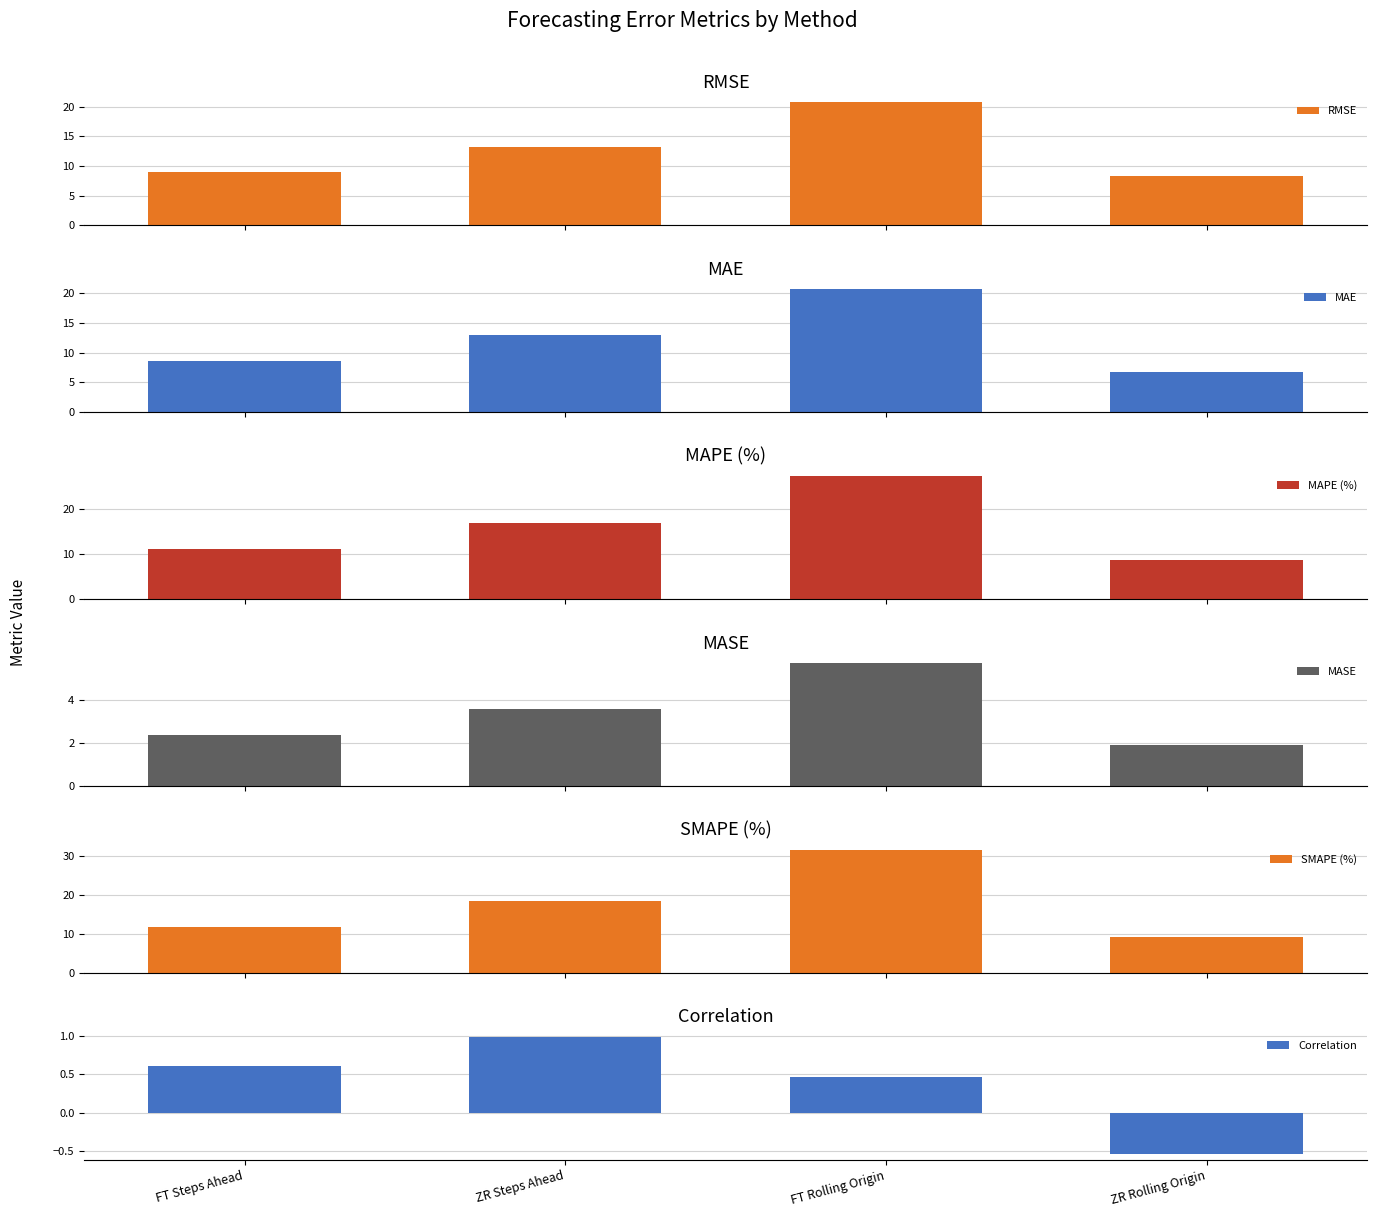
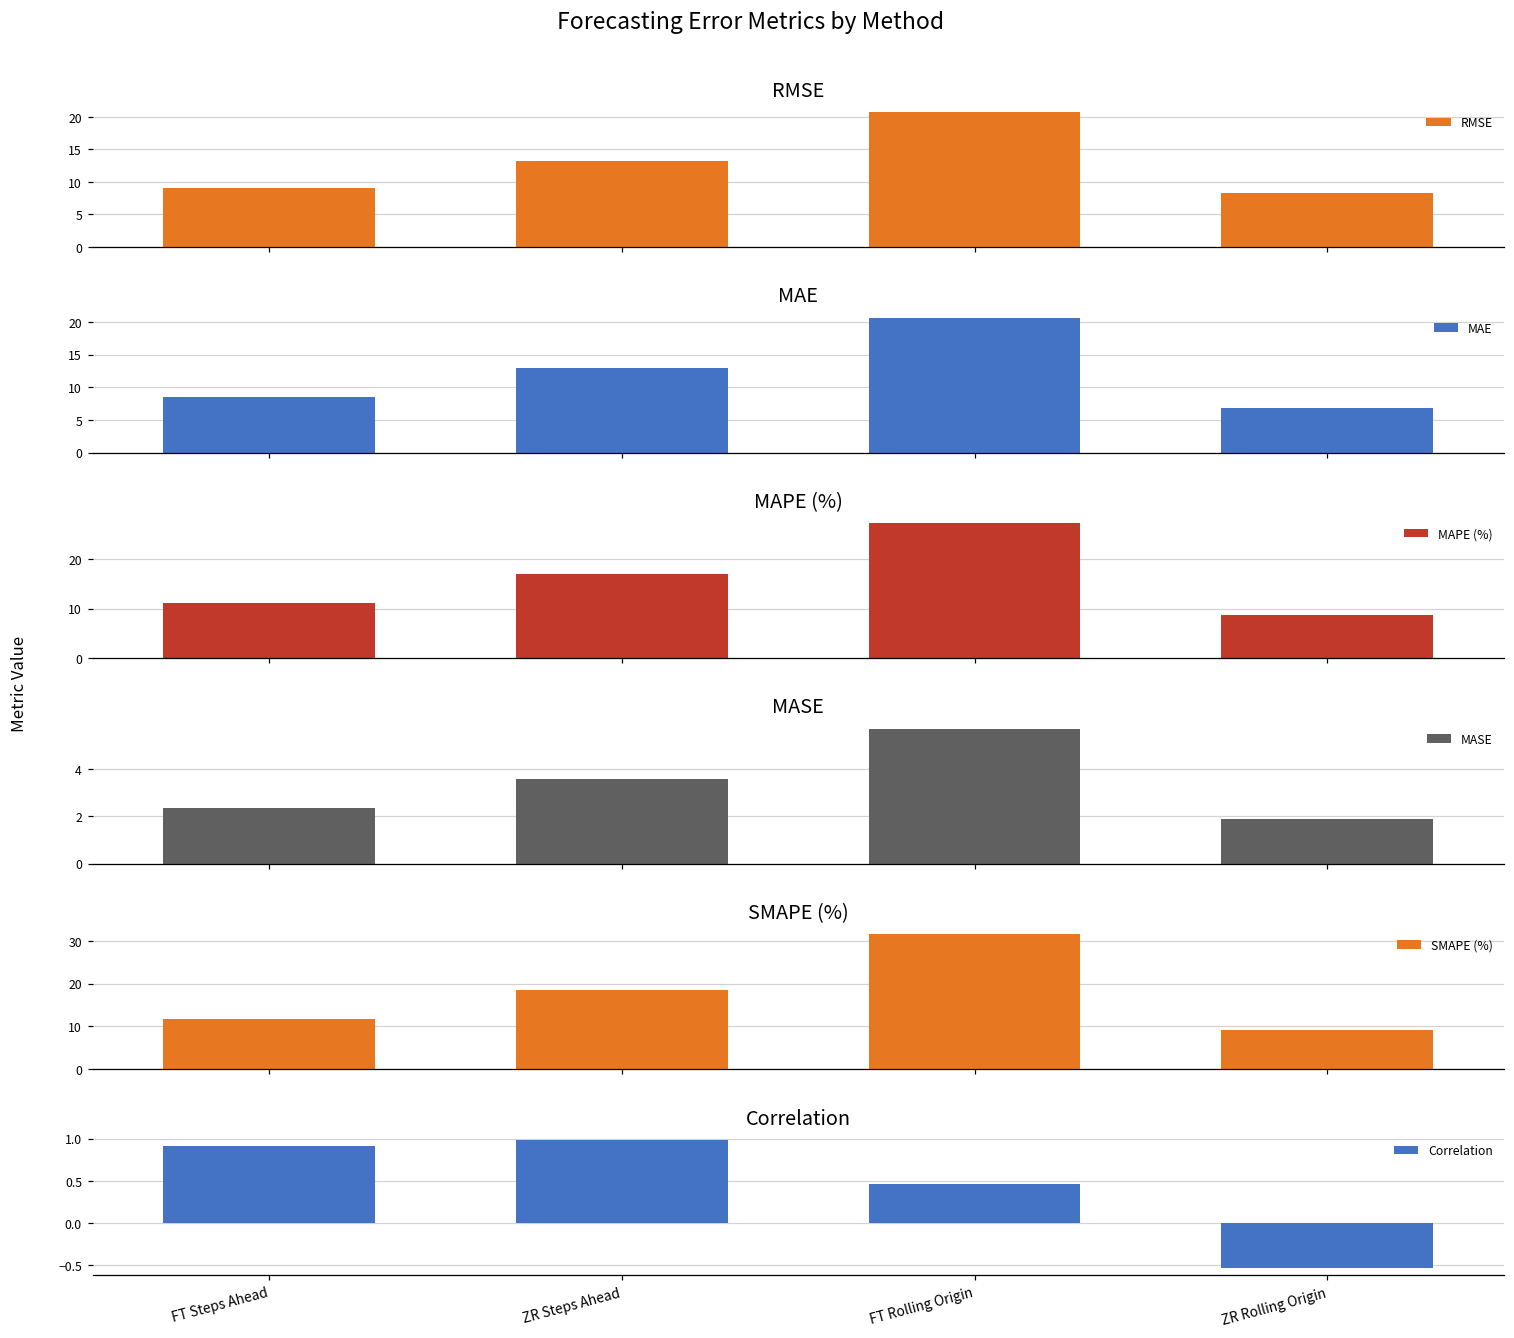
Correlation, FT Steps Ahead: 0.6 -> 0.9
